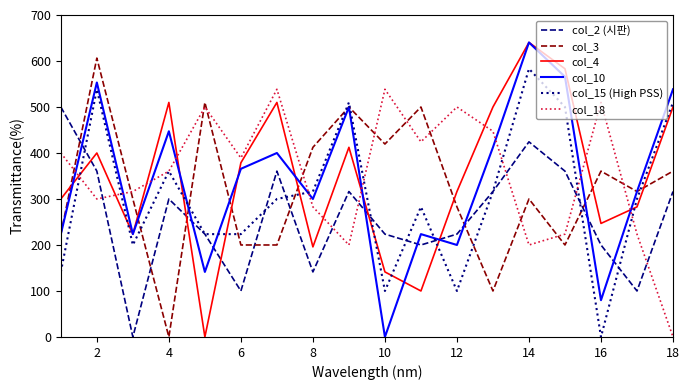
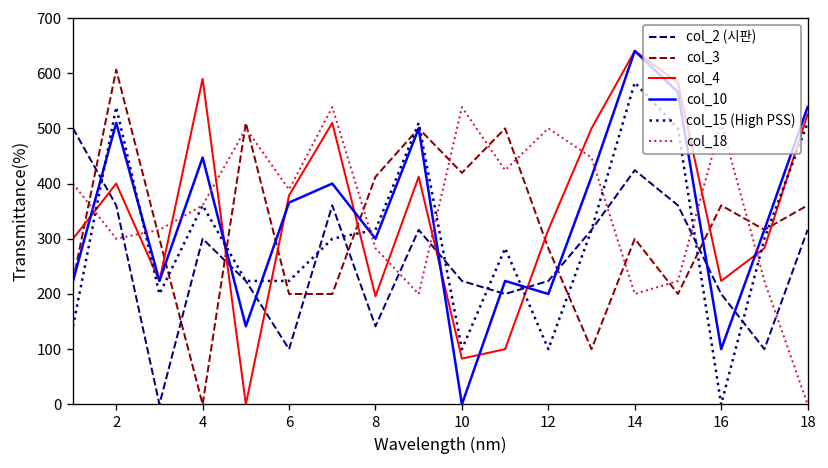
col_10, 2: 550 -> 510
col_4, 4: 510 -> 590
col_4, 10: 140 -> 80
col_4, 16: 250 -> 220
col_10, 16: 80 -> 100
col_4, 18: 500 -> 530
